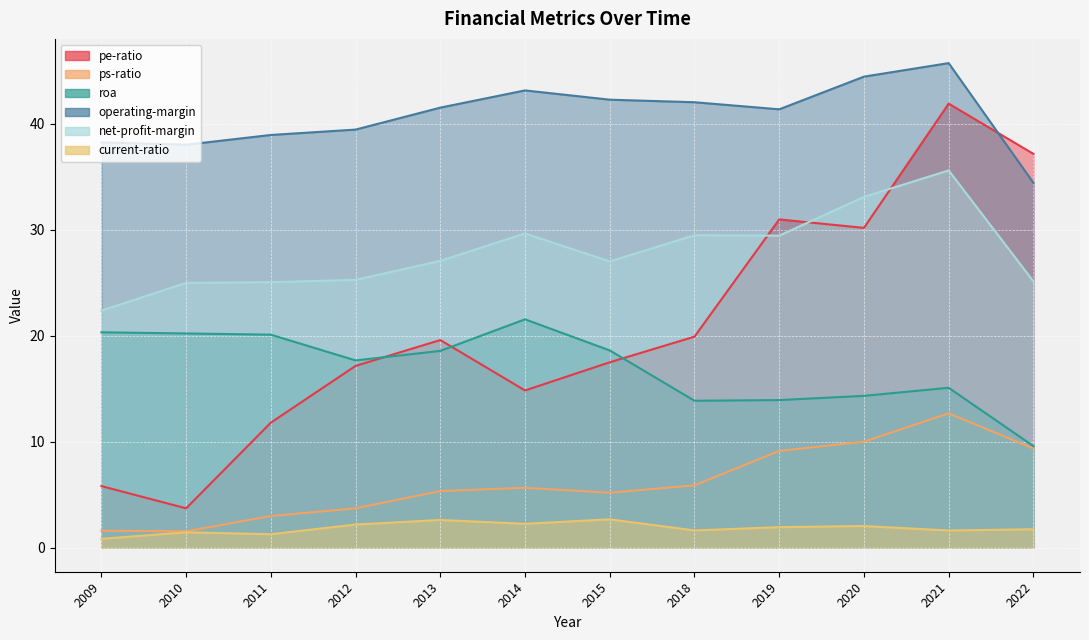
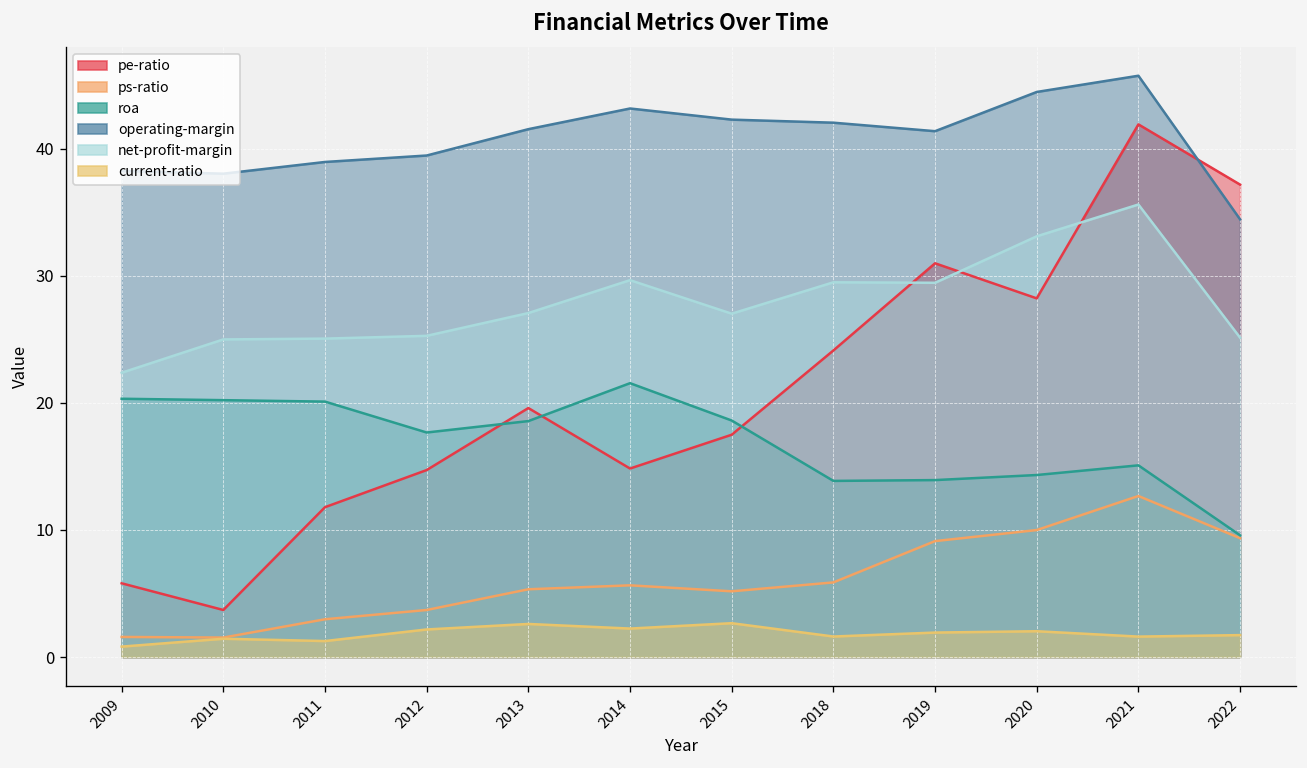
pe-ratio, 2012: 17.2 -> 14.7
pe-ratio, 2018: 19.9 -> 24.1
pe-ratio, 2020: 30.2 -> 28.2
